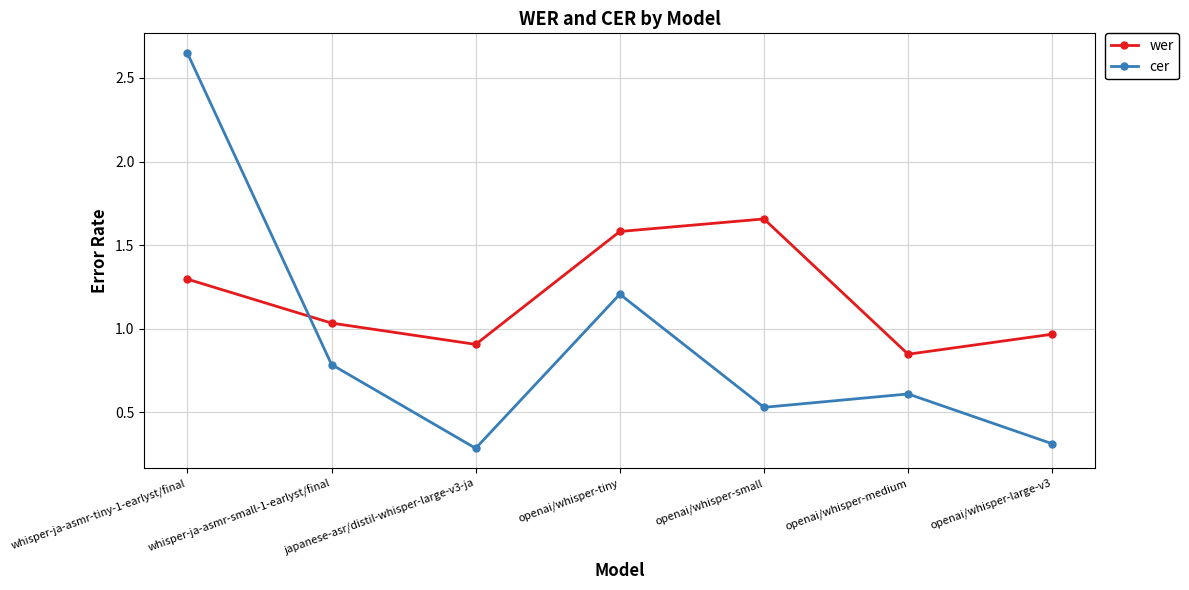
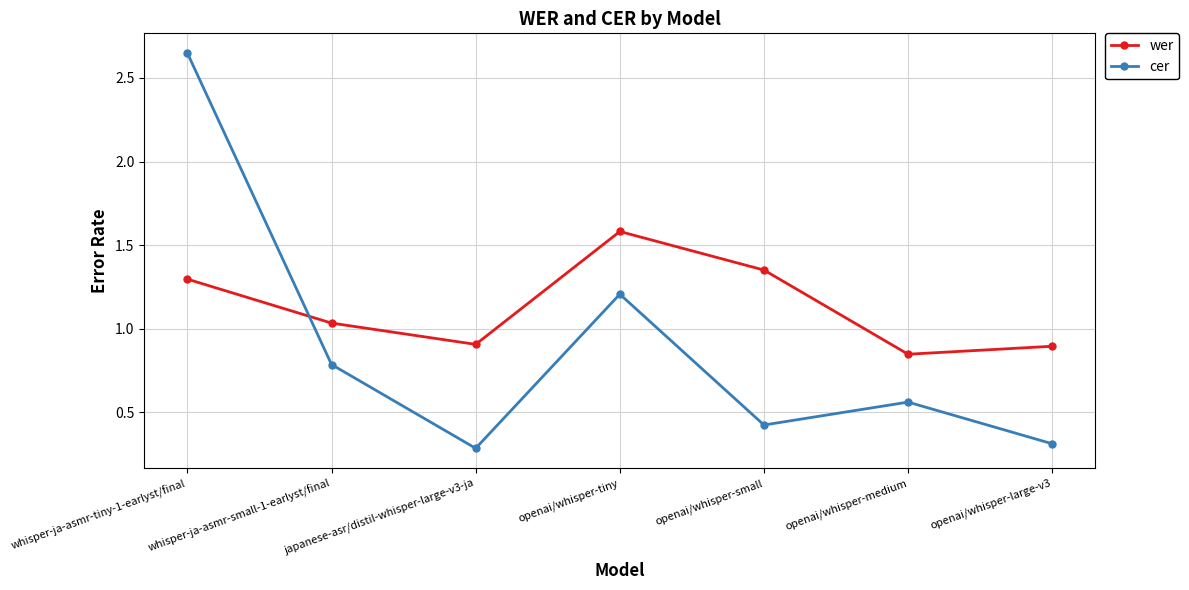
wer, openai/whisper-small: 1.66 -> 1.35
cer, openai/whisper-small: 0.53 -> 0.42
cer, openai/whisper-medium: 0.61 -> 0.56
wer, openai/whisper-large-v3: 0.97 -> 0.89
